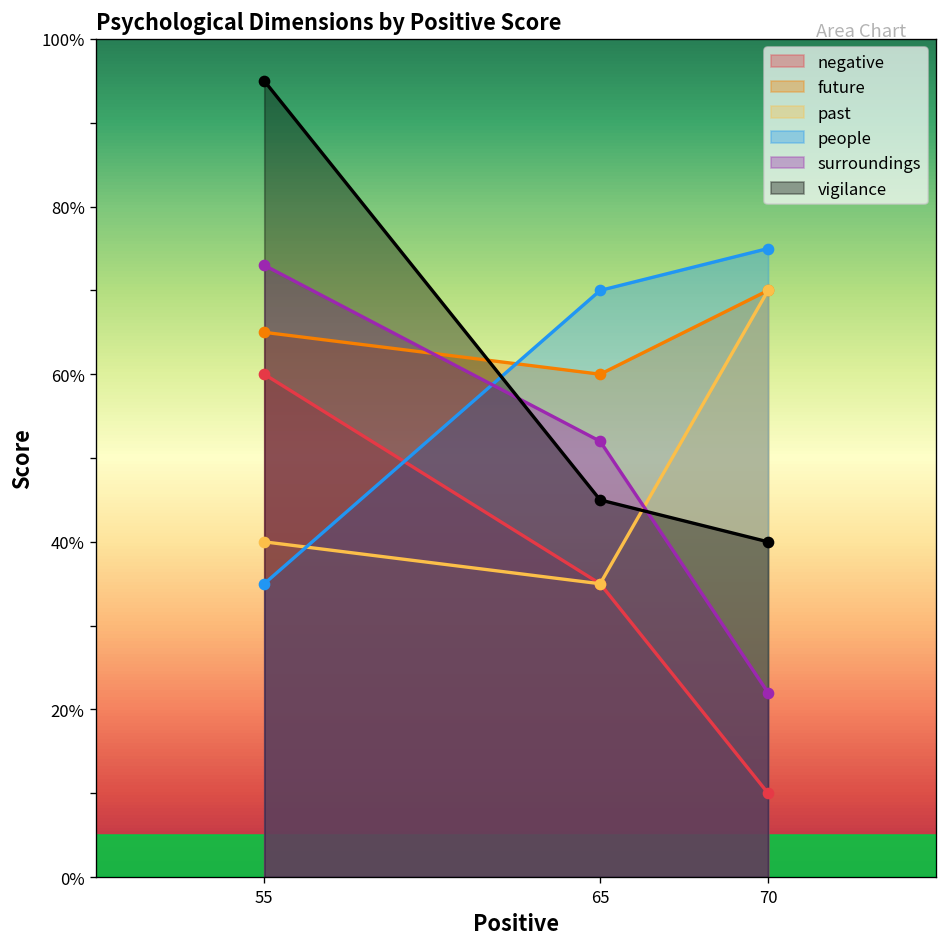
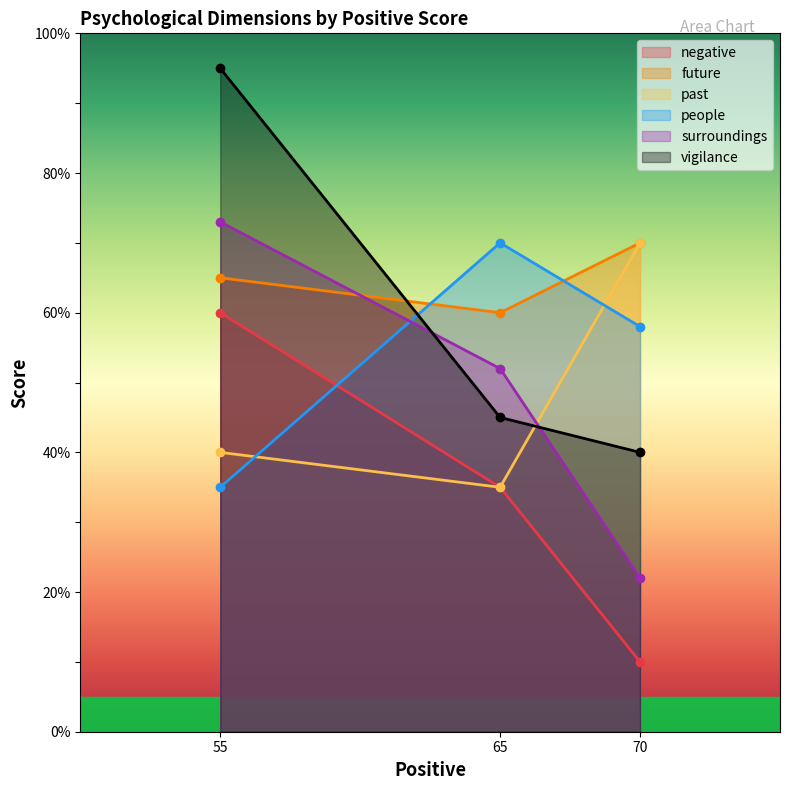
people, 70: 75% -> 58%
